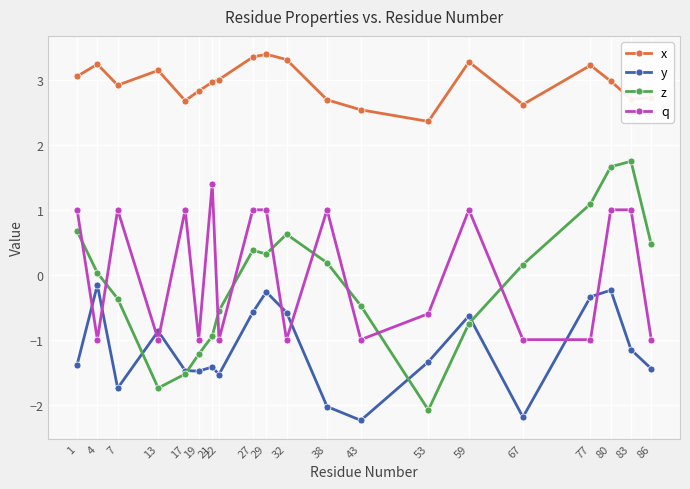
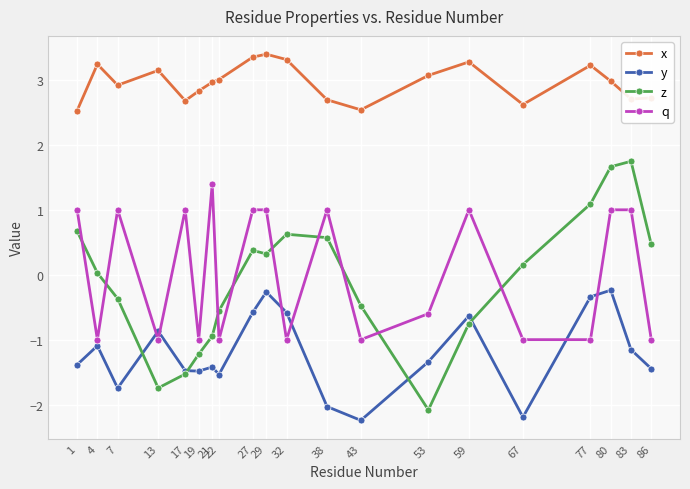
x, 1: 3.1 -> 2.5
y, 4: -0.2 -> -1.1
z, 38: 0.2 -> 0.6
x, 53: 2.4 -> 3.1
